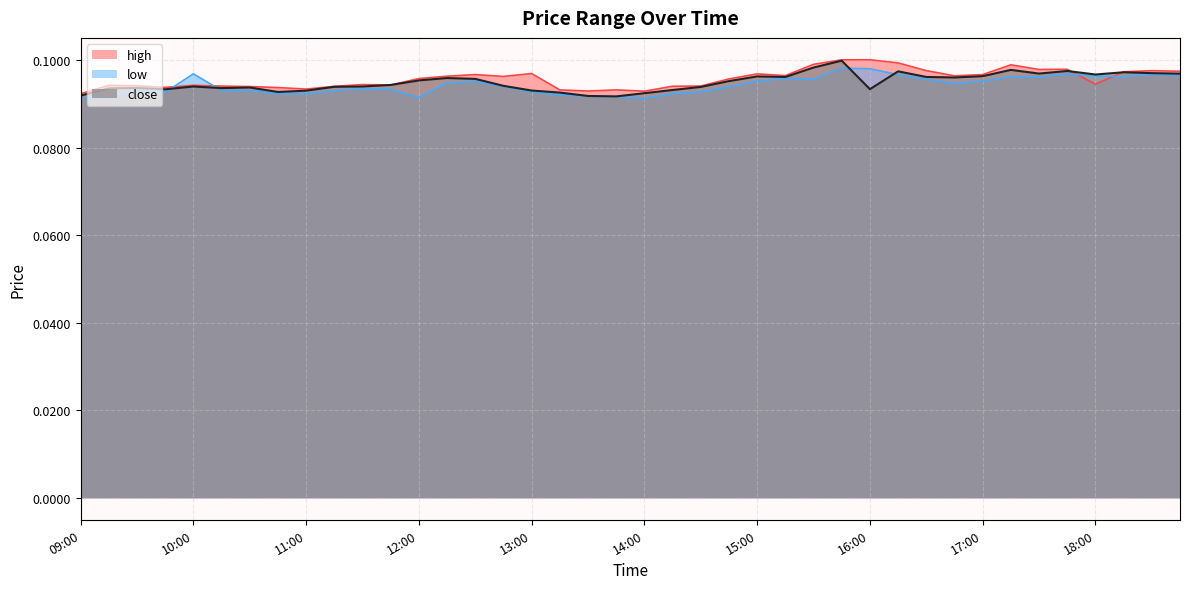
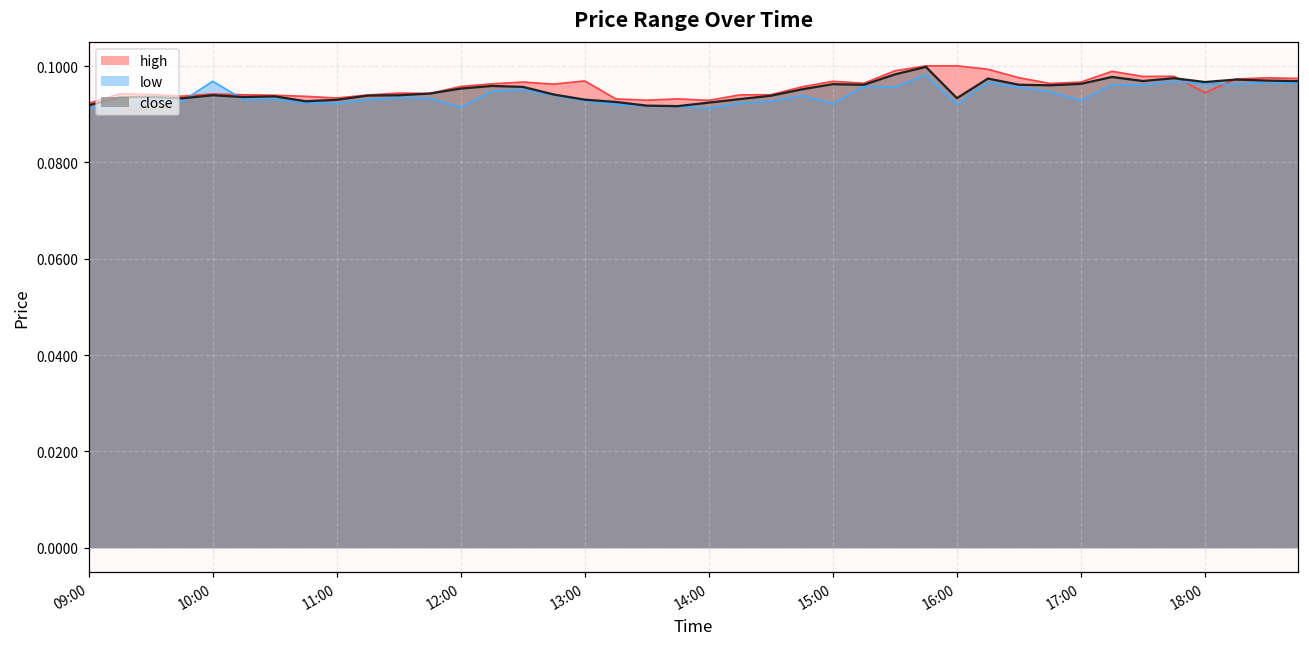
low, 15:00: 0.095 -> 0.092
low, 16:00: 0.098 -> 0.092
low, 17:00: 0.095 -> 0.093
